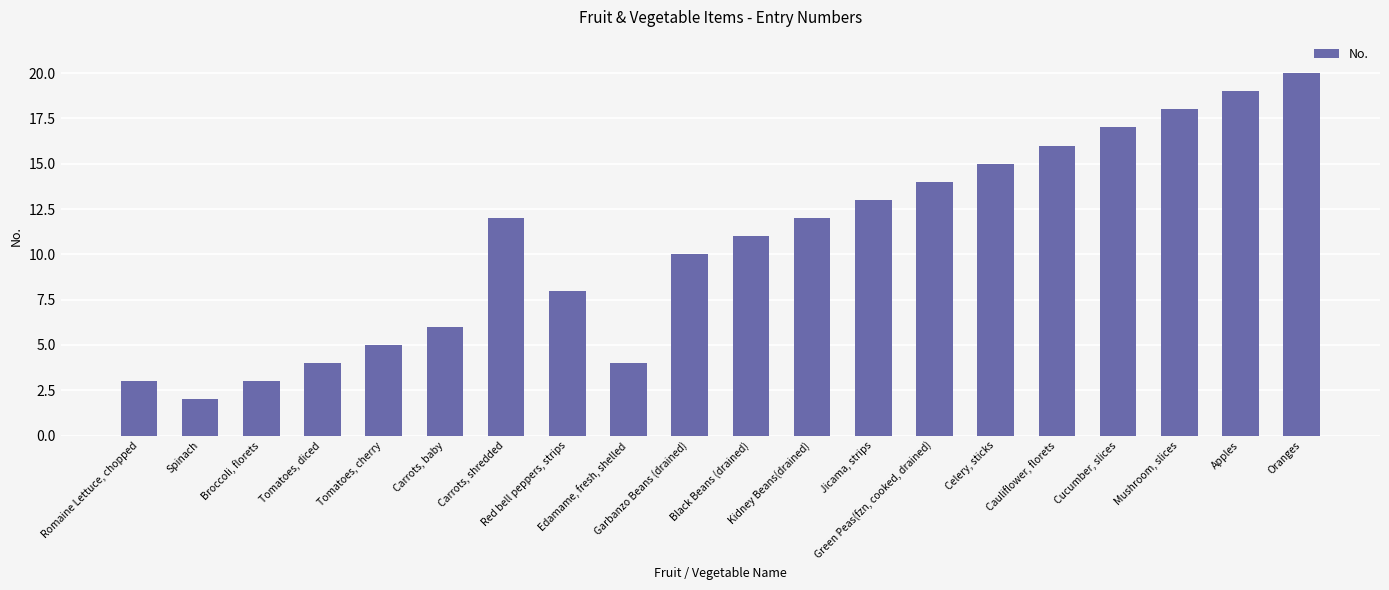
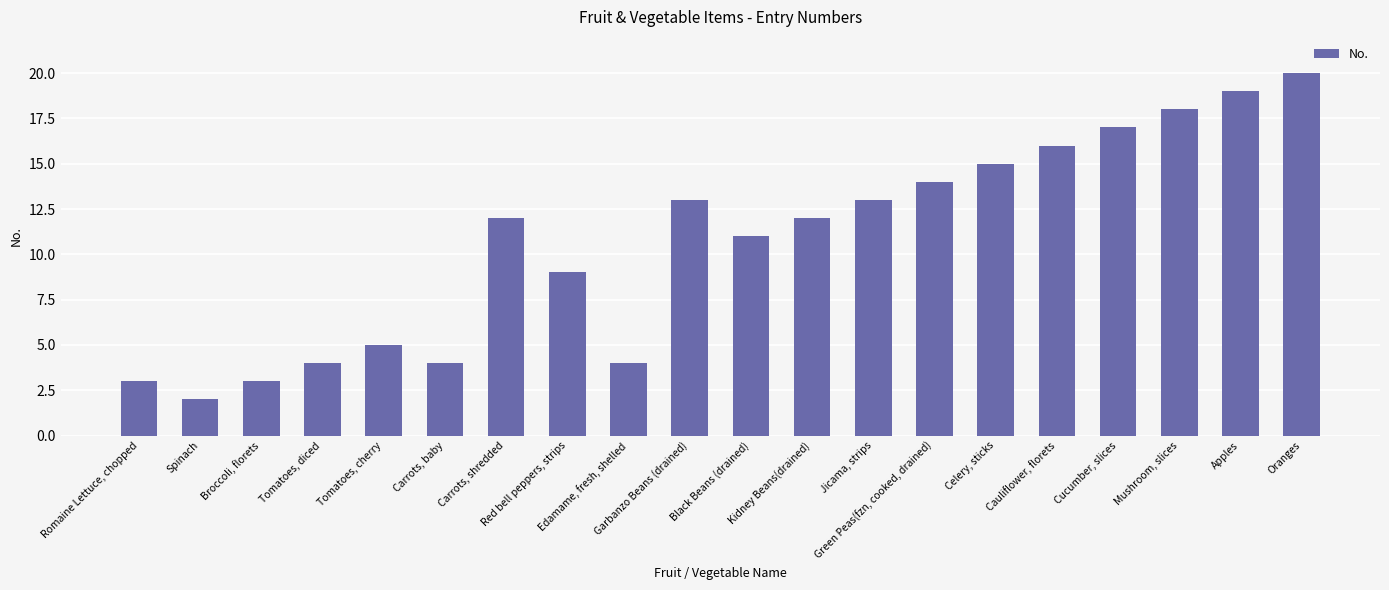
Carrots, baby: 6 -> 4
Red bell peppers, strips: 8 -> 9
Garbanzo Beans (drained): 10 -> 13
